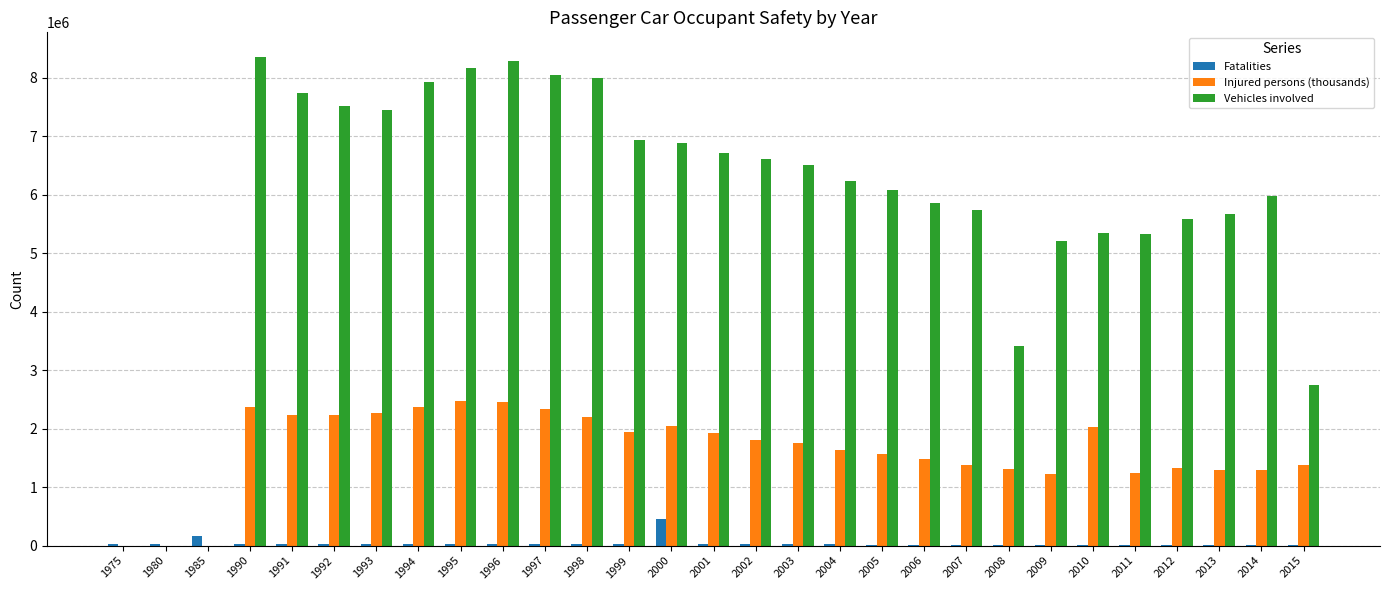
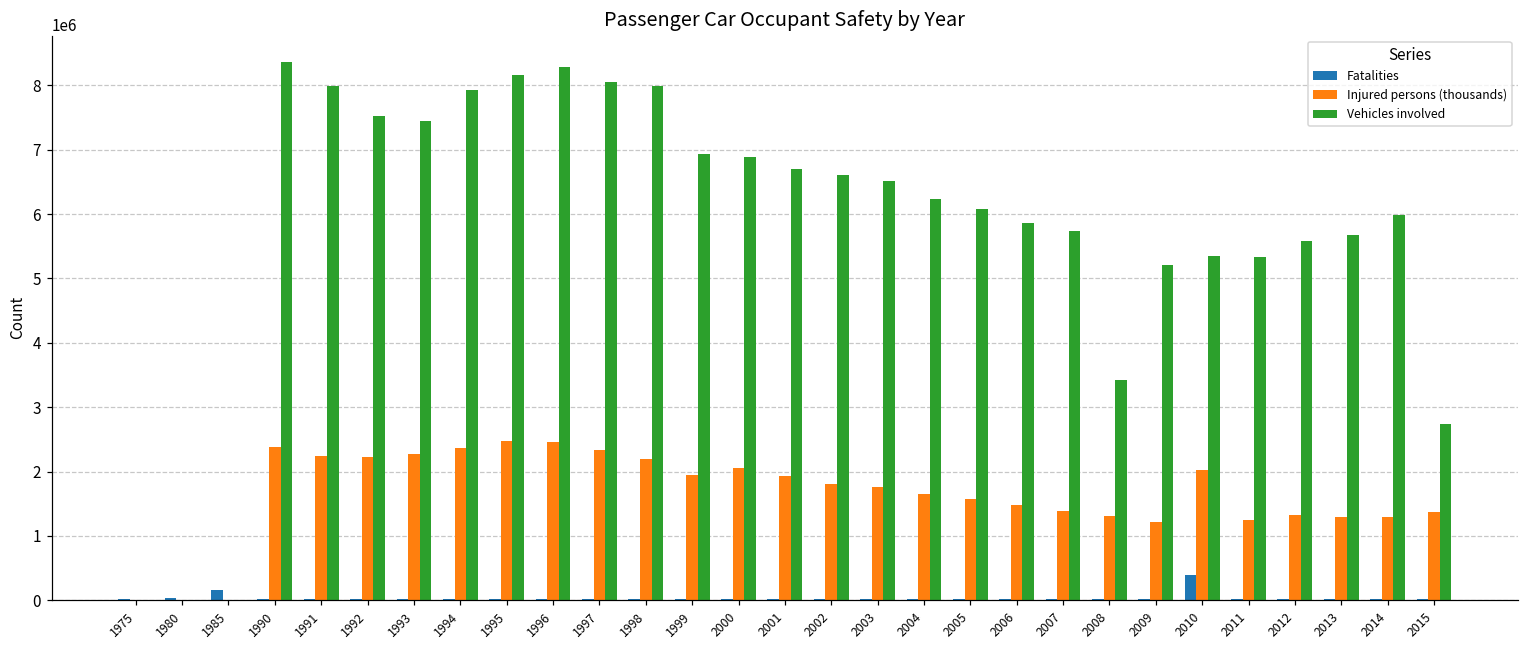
Vehicles involved, 1991: 7700000 -> 8000000
Fatalities, 2000: 500000 -> 0
Fatalities, 2010: 0 -> 400000
